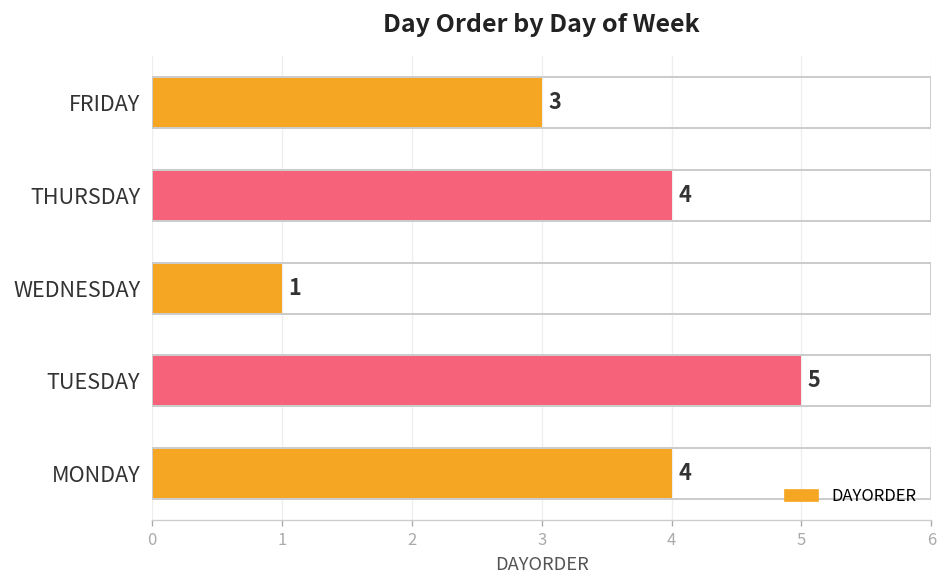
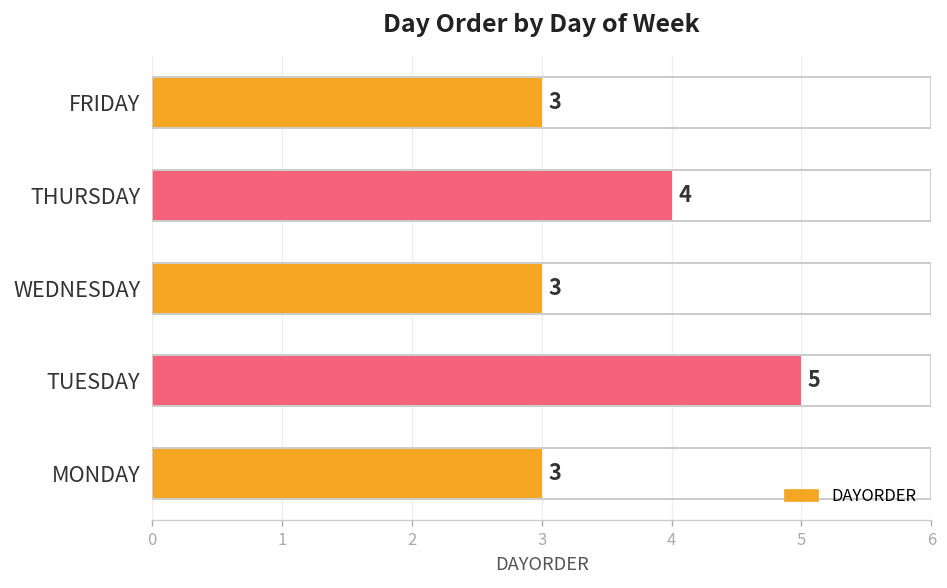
WEDNESDAY: 1 -> 3
MONDAY: 4 -> 3
